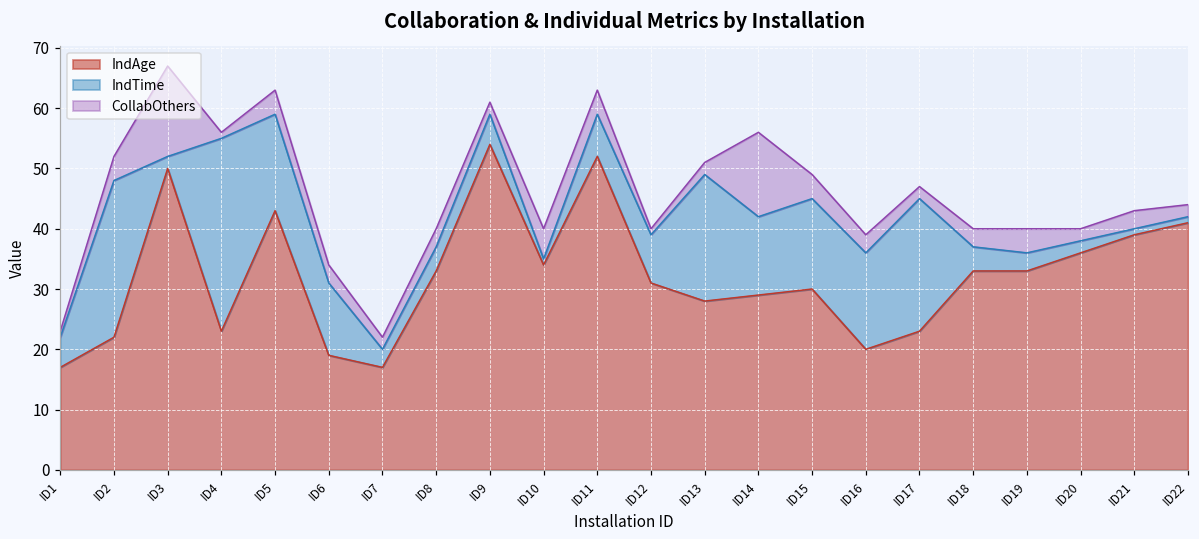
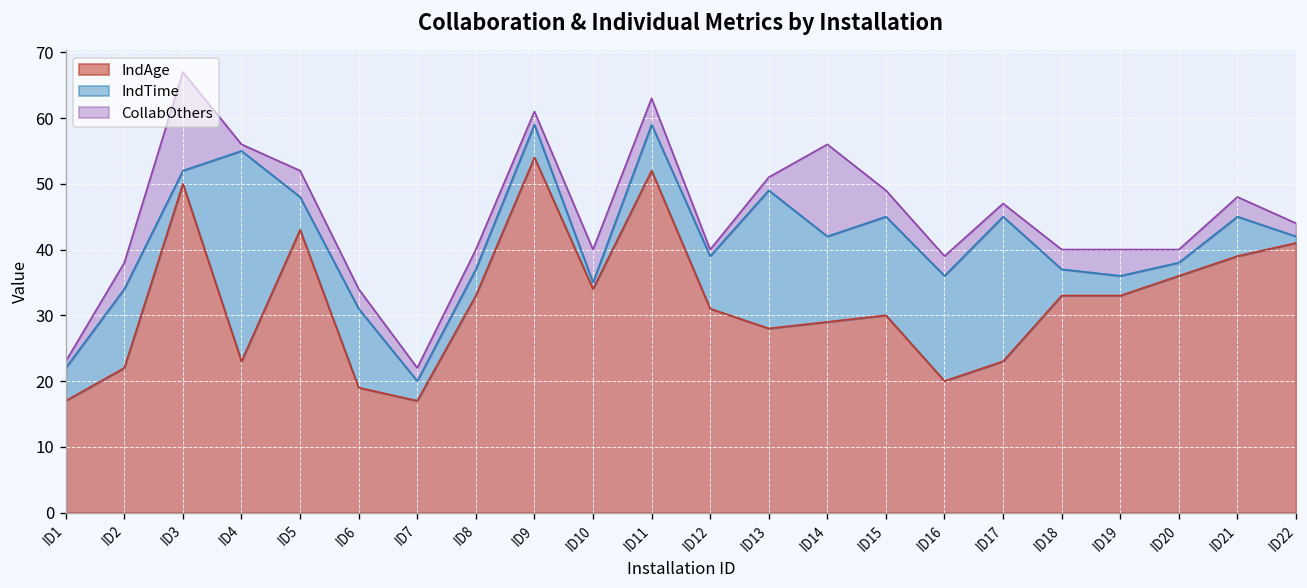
IndTime, ID2: 26 -> 12
IndTime, ID5: 16 -> 5
IndTime, ID21: 1 -> 6
